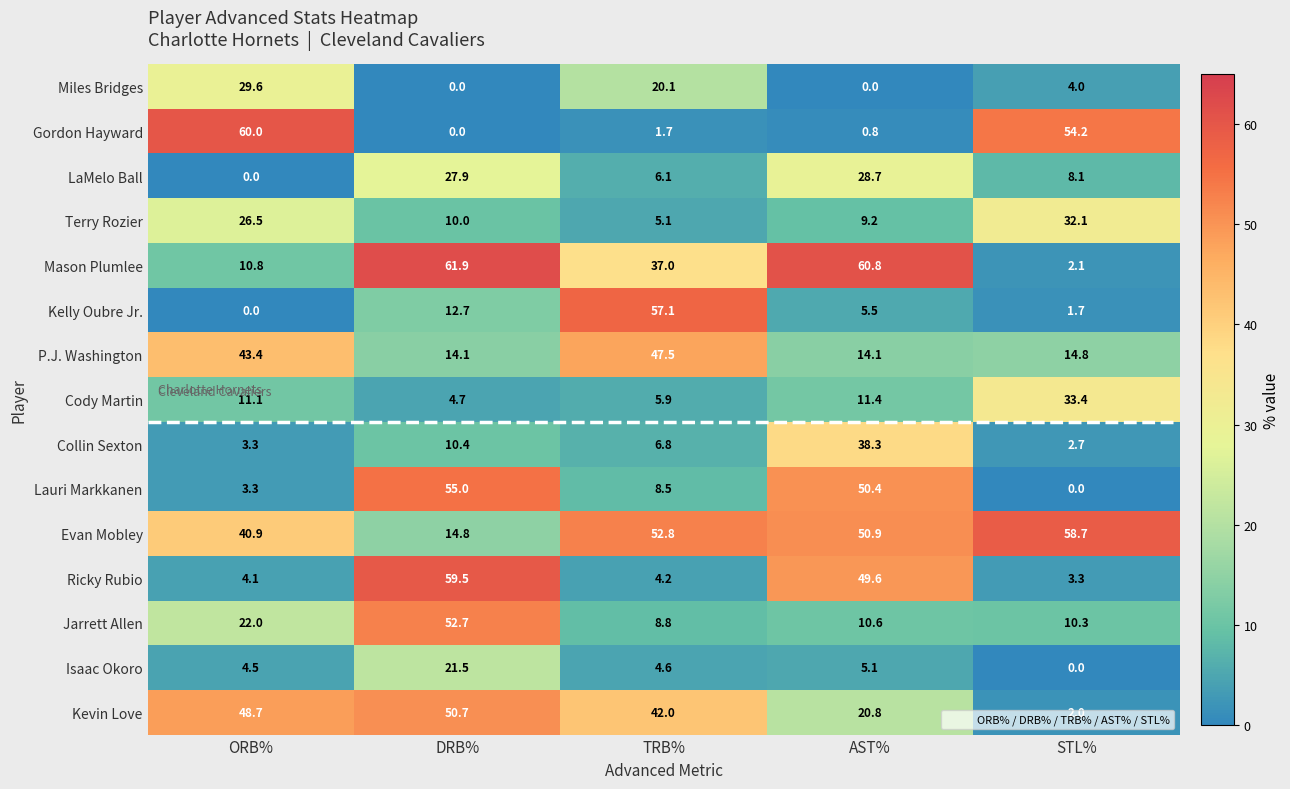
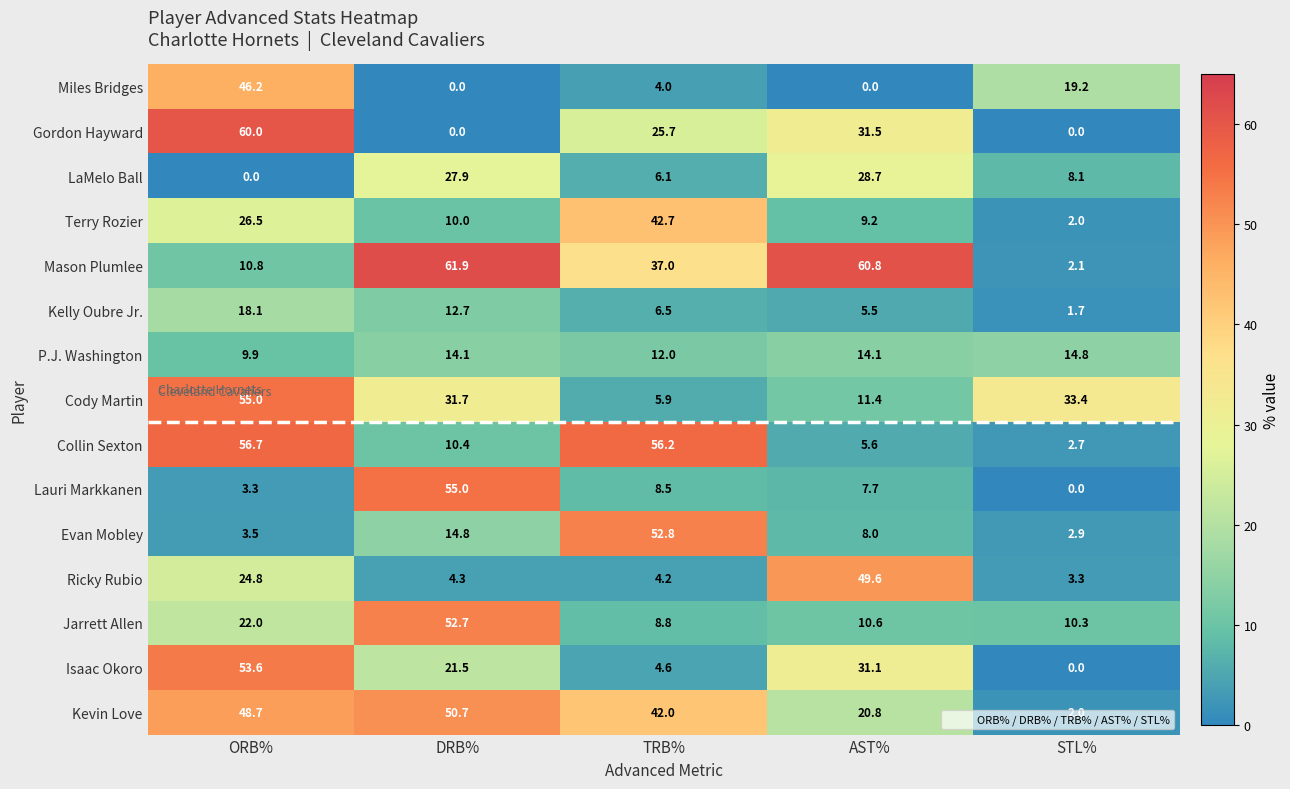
Miles Bridges, ORB%: 29.6 -> 46.2
Miles Bridges, TRB%: 20.1 -> 4.0
Miles Bridges, STL%: 4.0 -> 19.2
Gordon Hayward, TRB%: 1.7 -> 25.7
Gordon Hayward, AST%: 0.8 -> 31.5
Gordon Hayward, STL%: 54.2 -> 0.0
Terry Rozier, TRB%: 5.1 -> 42.7
Terry Rozier, STL%: 32.1 -> 2.0
Kelly Oubre Jr., ORB%: 0.0 -> 18.1
Kelly Oubre Jr., TRB%: 57.1 -> 6.5
P.J. Washington, ORB%: 43.4 -> 9.9
P.J. Washington, TRB%: 47.5 -> 12.0
Cody Martin, ORB%: 11.1 -> 55.0
Cody Martin, DRB%: 4.7 -> 31.7
Collin Sexton, ORB%: 3.3 -> 56.7
Collin Sexton, TRB%: 6.8 -> 56.2
Collin Sexton, AST%: 38.3 -> 5.6
Lauri Markkanen, AST%: 50.4 -> 7.7
Evan Mobley, ORB%: 40.9 -> 3.5
Evan Mobley, AST%: 50.9 -> 8.0
Evan Mobley, STL%: 58.7 -> 2.9
Ricky Rubio, ORB%: 4.1 -> 24.8
Ricky Rubio, DRB%: 59.5 -> 4.3
Isaac Okoro, ORB%: 4.5 -> 53.6
Isaac Okoro, AST%: 5.1 -> 31.1
